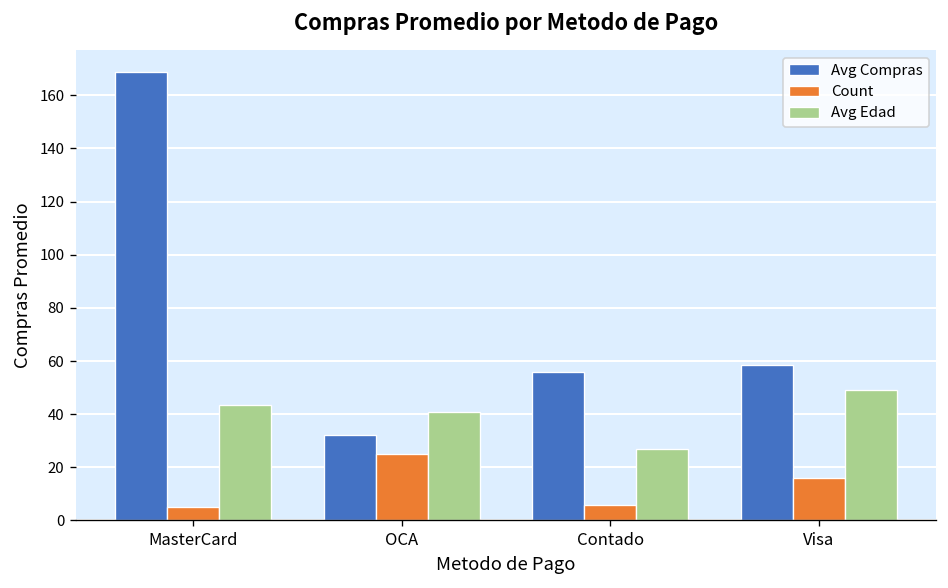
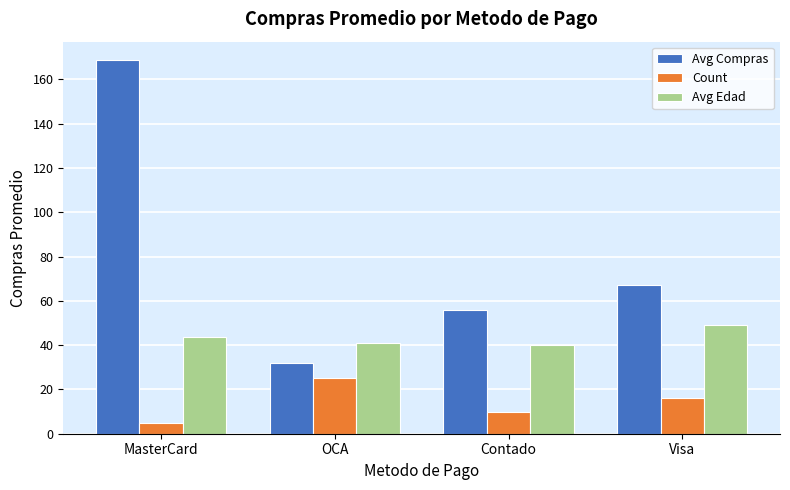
Count, Contado: 6 -> 10
Avg Edad, Contado: 27 -> 40
Avg Compras, Visa: 58 -> 67
